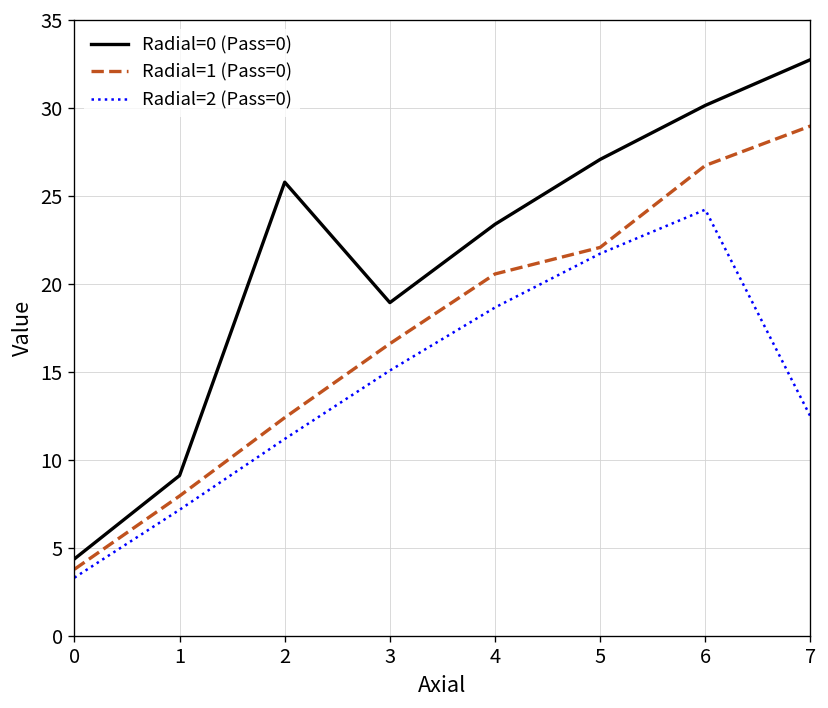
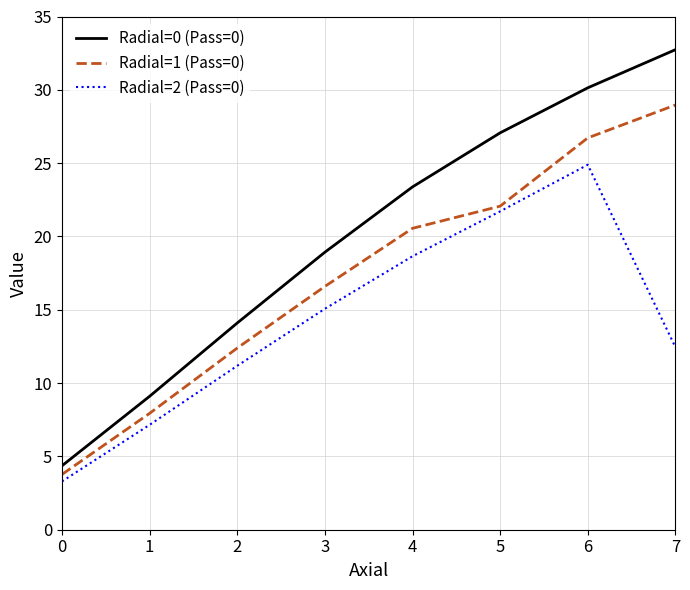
Radial=0 (Pass=0), 2: 25.8 -> 14.1
Radial=2 (Pass=0), 6: 24.2 -> 24.9
